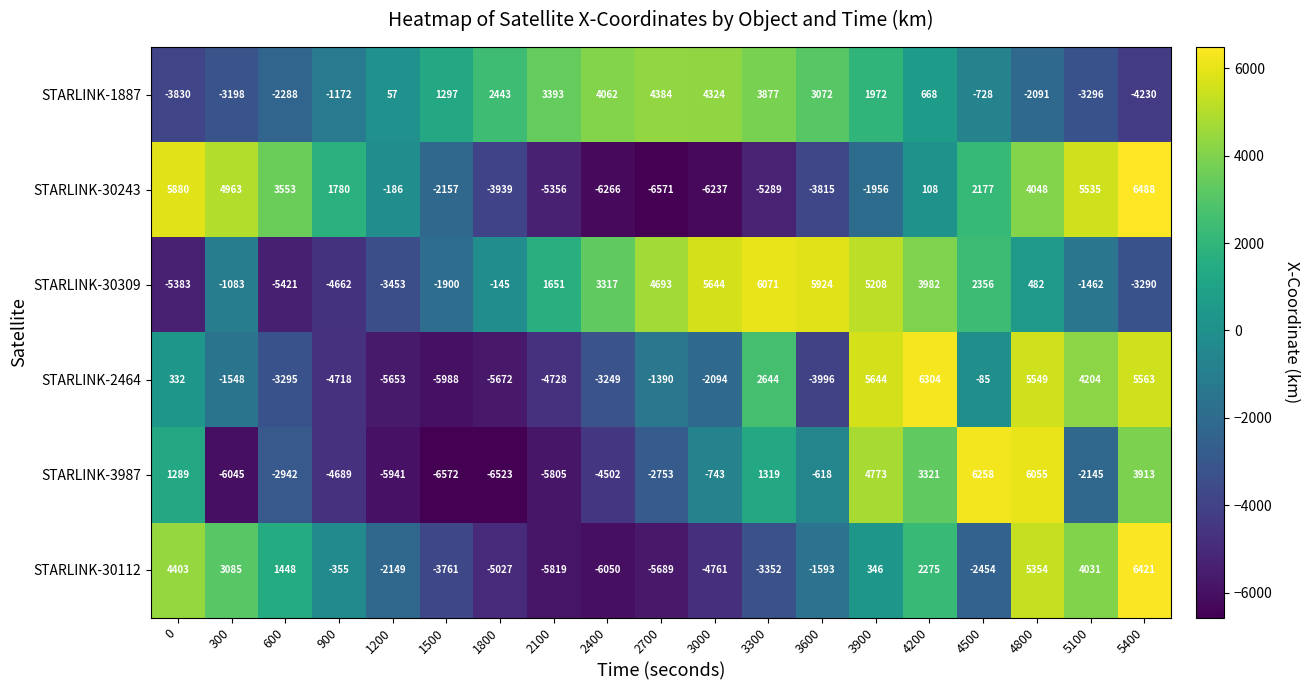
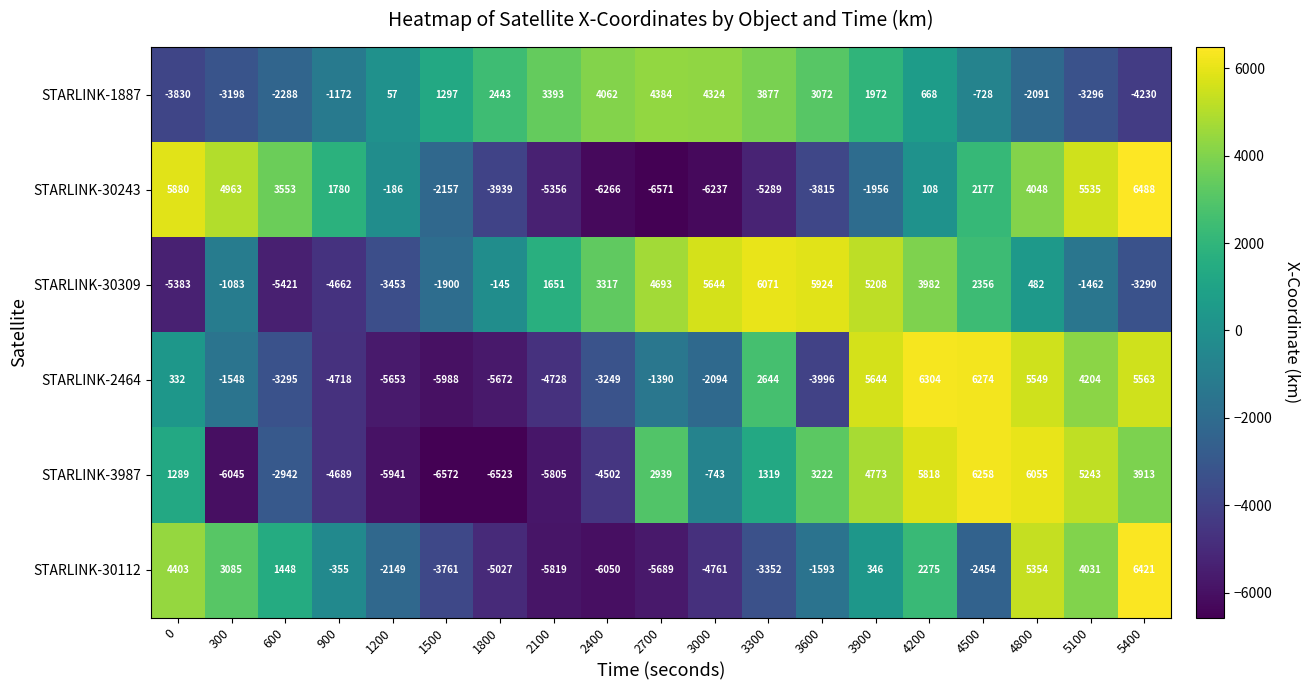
STARLINK-2464, 4500: -85 -> 6274
STARLINK-3987, 2700: -2753 -> 2939
STARLINK-3987, 3600: -618 -> 3222
STARLINK-3987, 4200: 3321 -> 5818
STARLINK-3987, 5100: -2145 -> 5243
